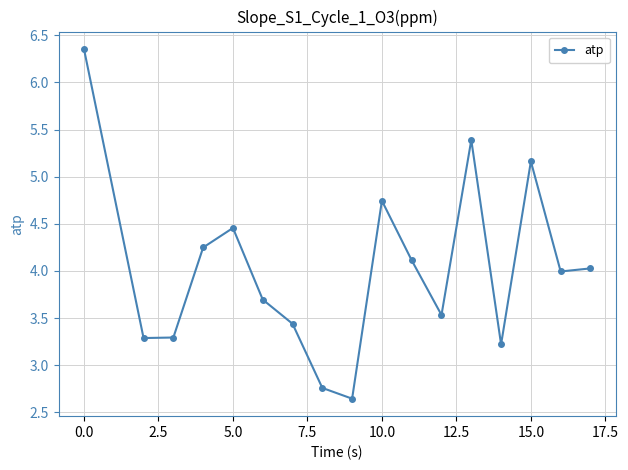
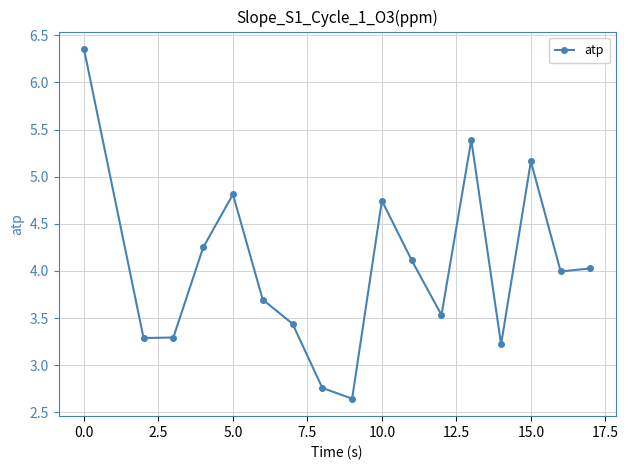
5.0: 4.5 -> 4.8
